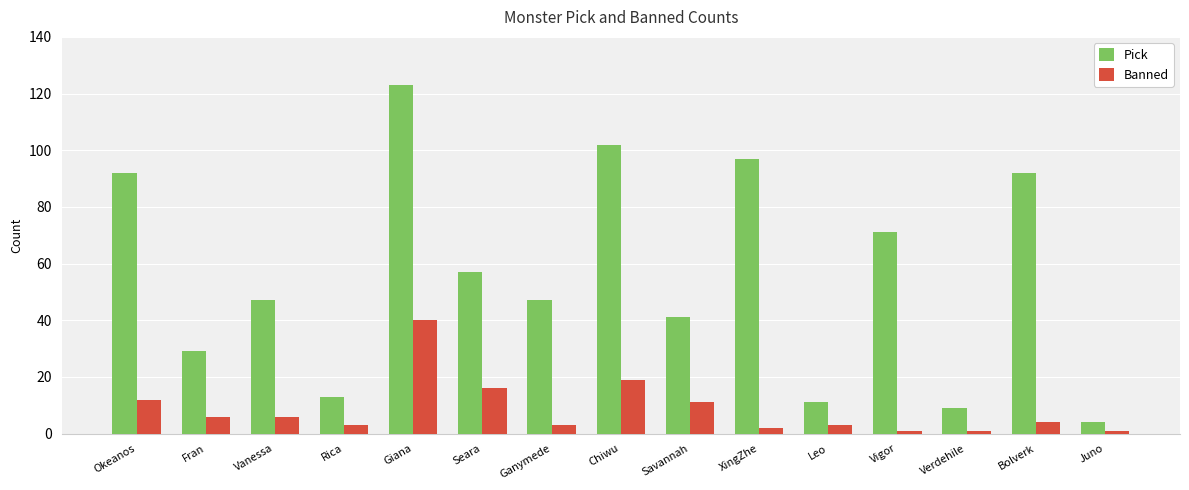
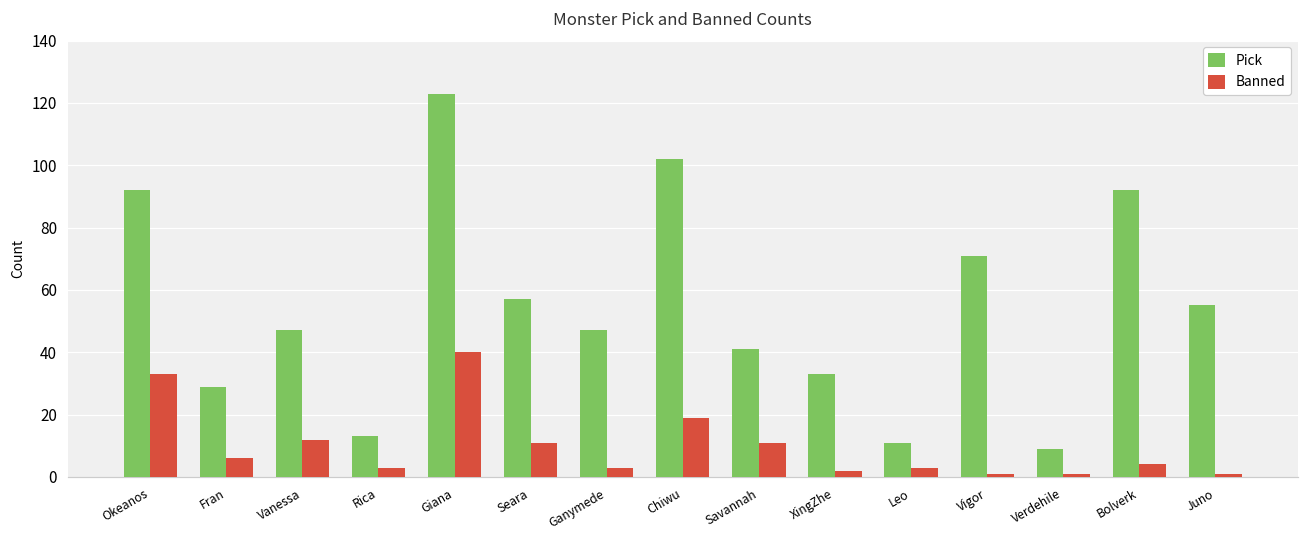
Banned, Okeanos: 12 -> 33
Banned, Vanessa: 6 -> 12
Banned, Seara: 16 -> 11
Pick, XingZhe: 97 -> 33
Pick, Juno: 4 -> 55
